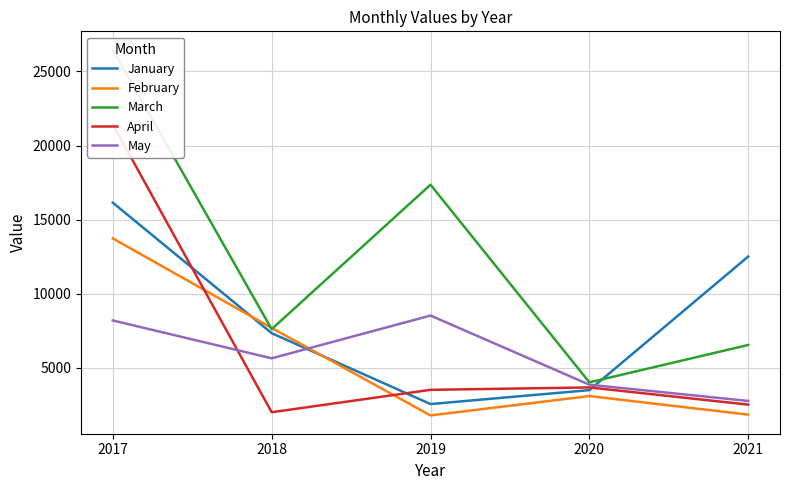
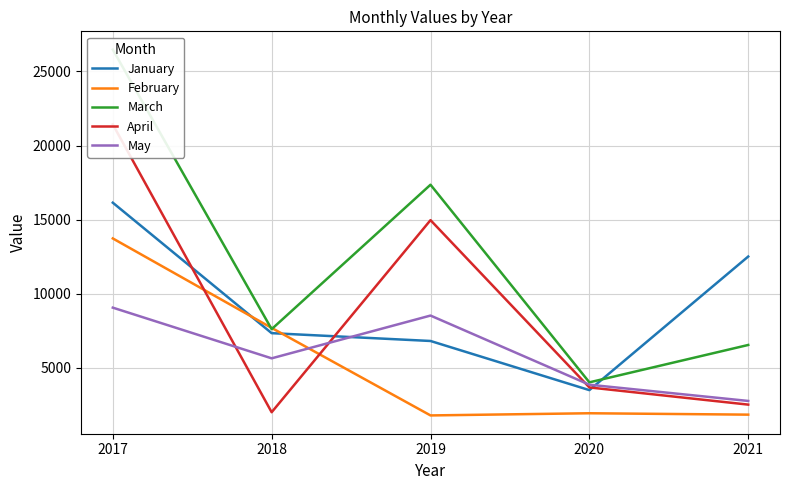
May, 2017: 8200 -> 9100
January, 2019: 2500 -> 6800
April, 2019: 3500 -> 15000
February, 2020: 3100 -> 1900
